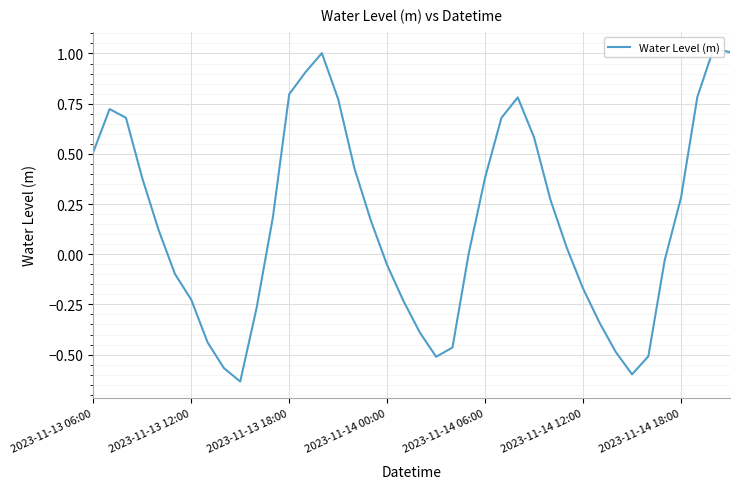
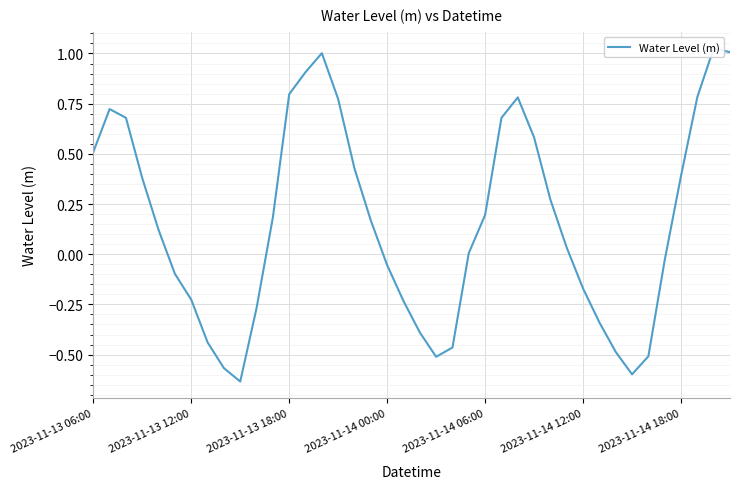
2023-11-14 06:00: 0.38 -> 0.20
2023-11-14 18:00: 0.28 -> 0.39
